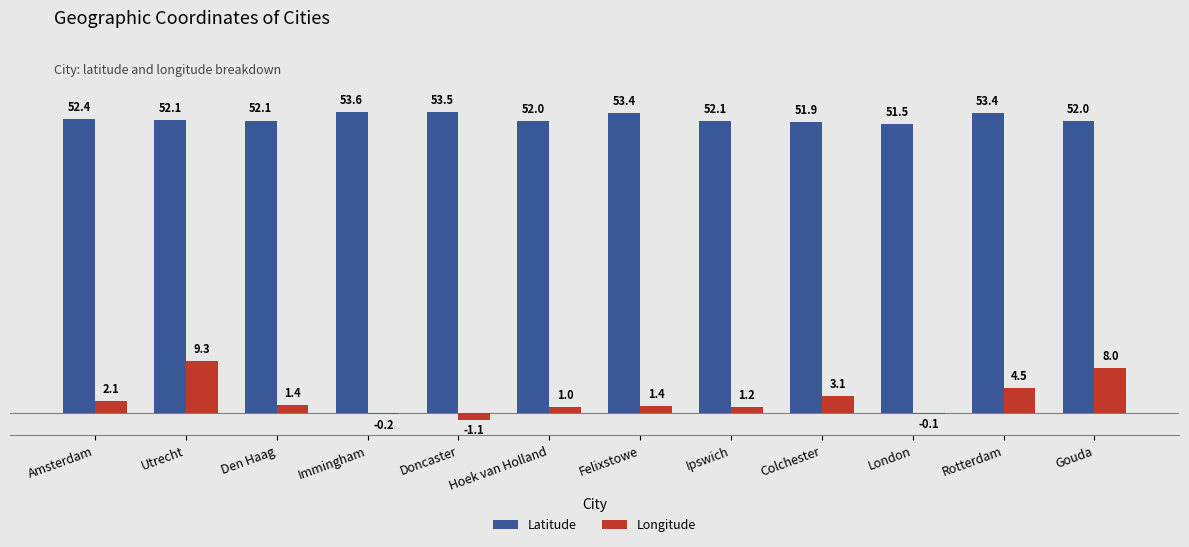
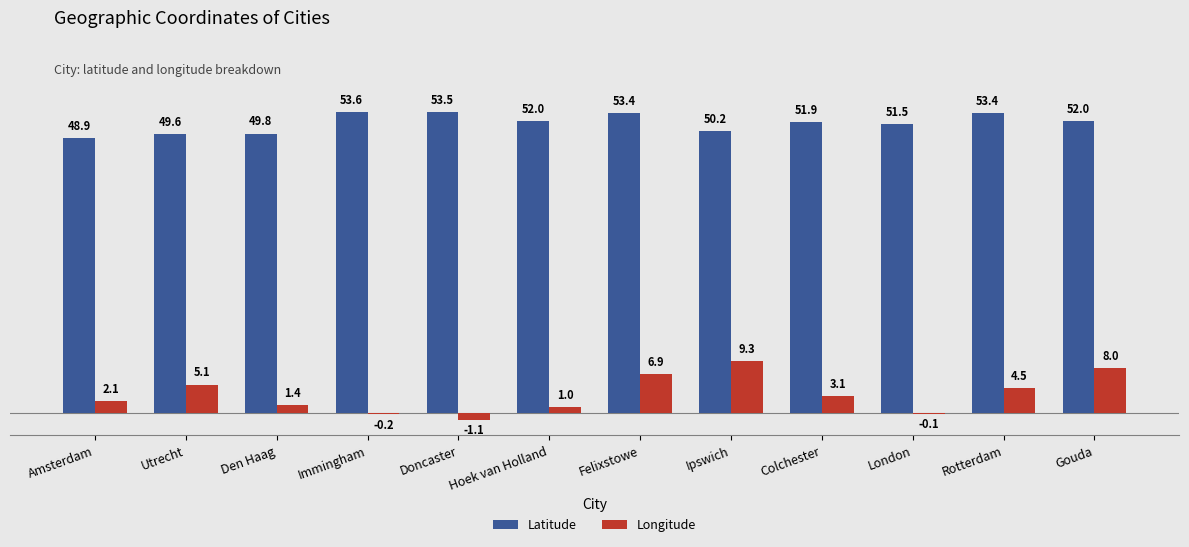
Latitude, Amsterdam: 52.4 -> 48.9
Latitude, Utrecht: 52.1 -> 49.6
Longitude, Utrecht: 9.3 -> 5.1
Latitude, Den Haag: 52.1 -> 49.8
Longitude, Felixstowe: 1.4 -> 6.9
Latitude, Ipswich: 52.1 -> 50.2
Longitude, Ipswich: 1.2 -> 9.3
